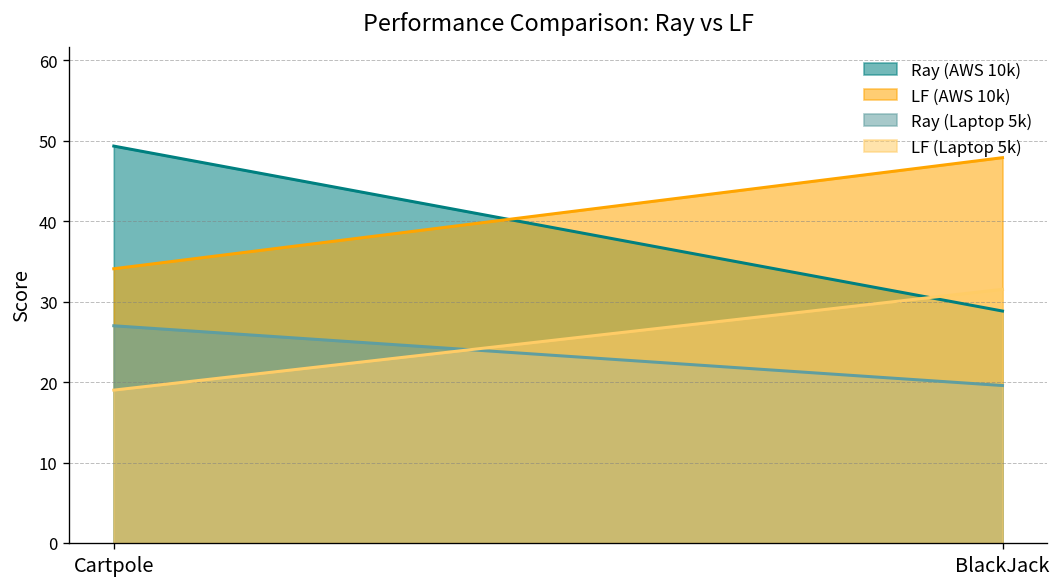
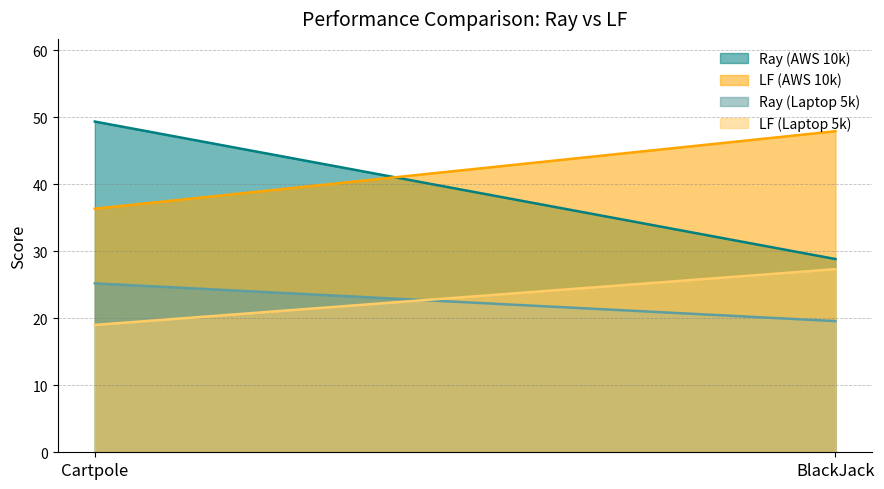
LF (AWS 10k), Cartpole: 34 -> 36
Ray (Laptop 5k), Cartpole: 27 -> 25
LF (Laptop 5k), BlackJack: 32 -> 27
